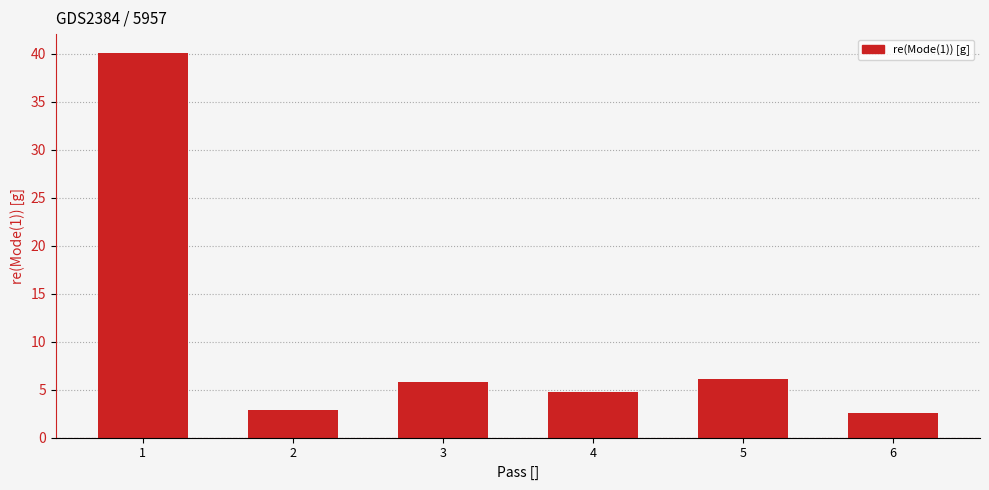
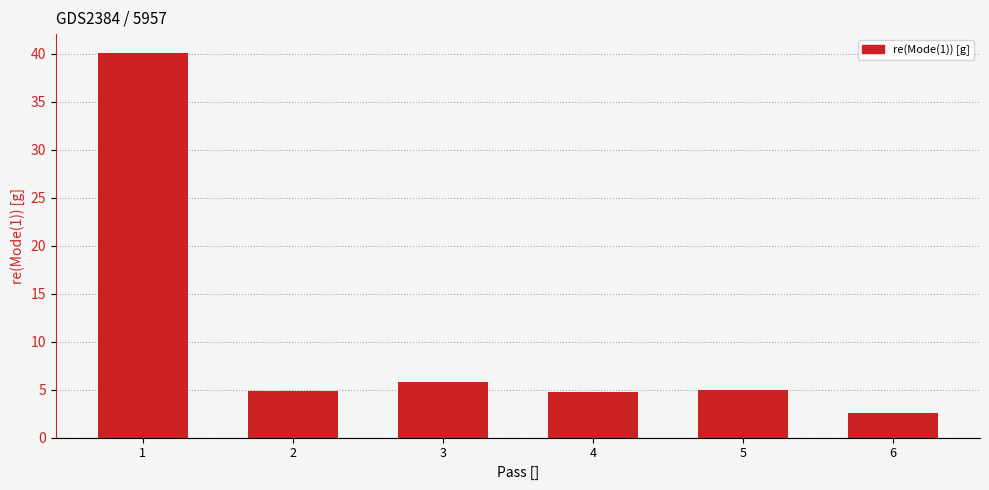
2: 3 -> 5
5: 6 -> 5
